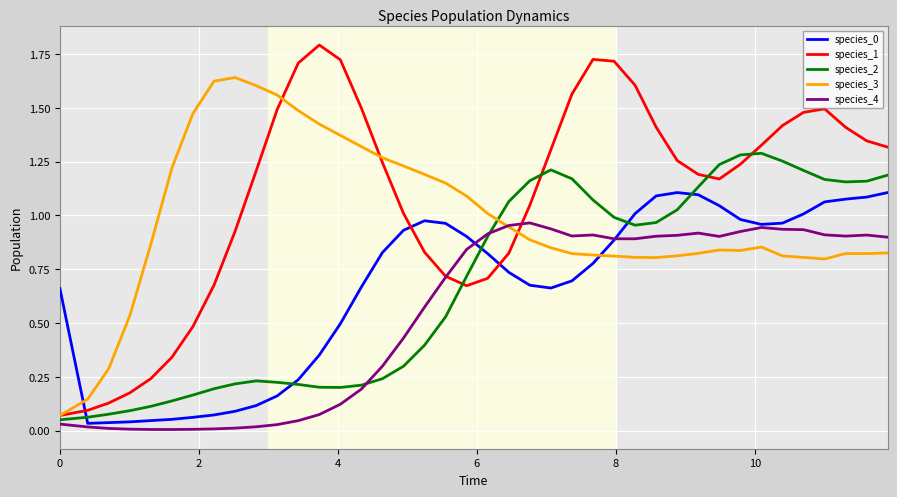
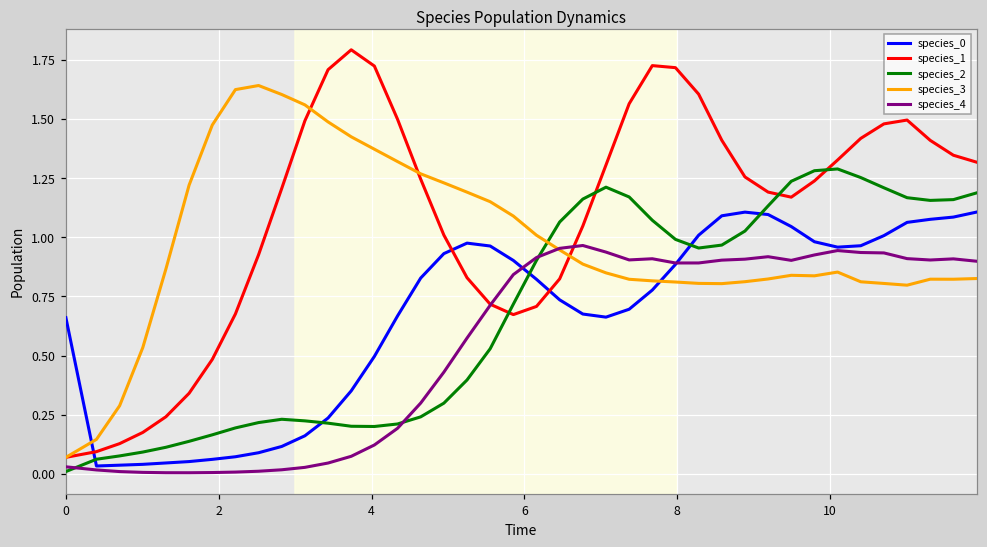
species_2, 0: 0.05 -> 0.01
